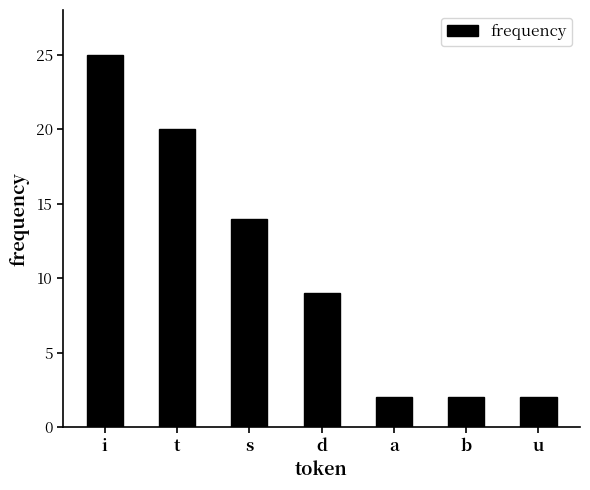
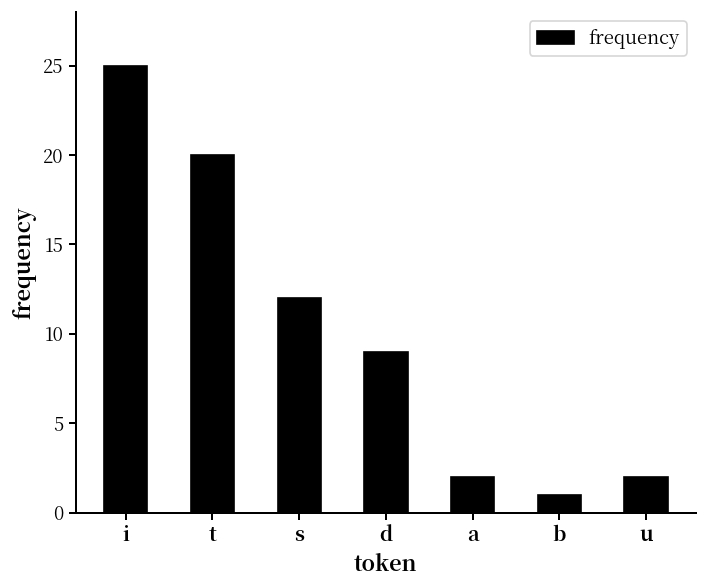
s: 14 -> 12
b: 2 -> 1
